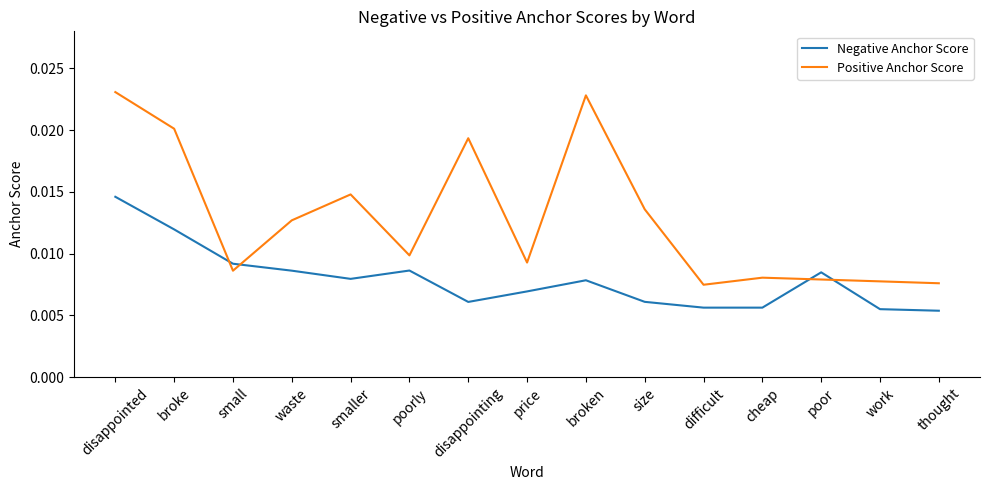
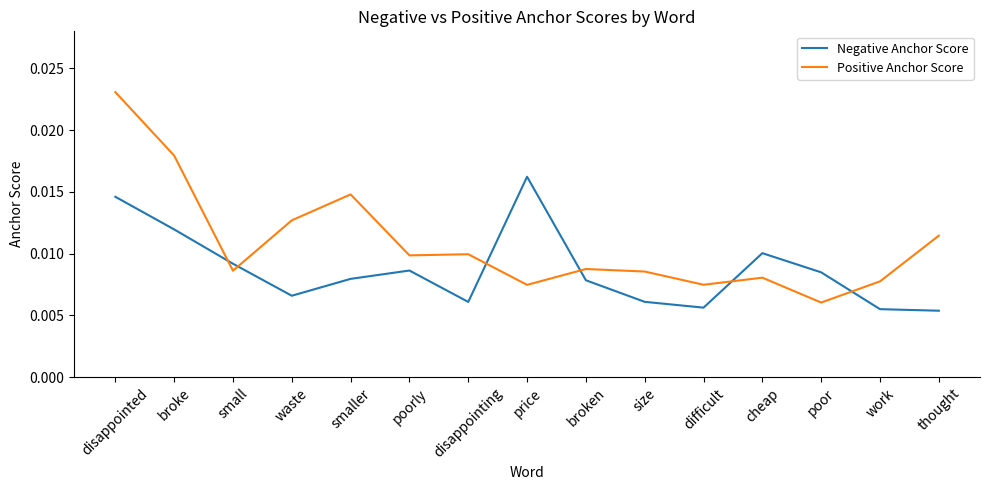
Positive Anchor Score, broke: 0.0201 -> 0.0179
Negative Anchor Score, waste: 0.0086 -> 0.0066
Positive Anchor Score, disappointing: 0.0193 -> 0.0099
Negative Anchor Score, price: 0.0069 -> 0.0162
Positive Anchor Score, price: 0.0093 -> 0.0075
Positive Anchor Score, broken: 0.0228 -> 0.0088
Positive Anchor Score, size: 0.0136 -> 0.0085
Negative Anchor Score, cheap: 0.0056 -> 0.0100
Positive Anchor Score, poor: 0.0079 -> 0.0060
Positive Anchor Score, thought: 0.0076 -> 0.0115
